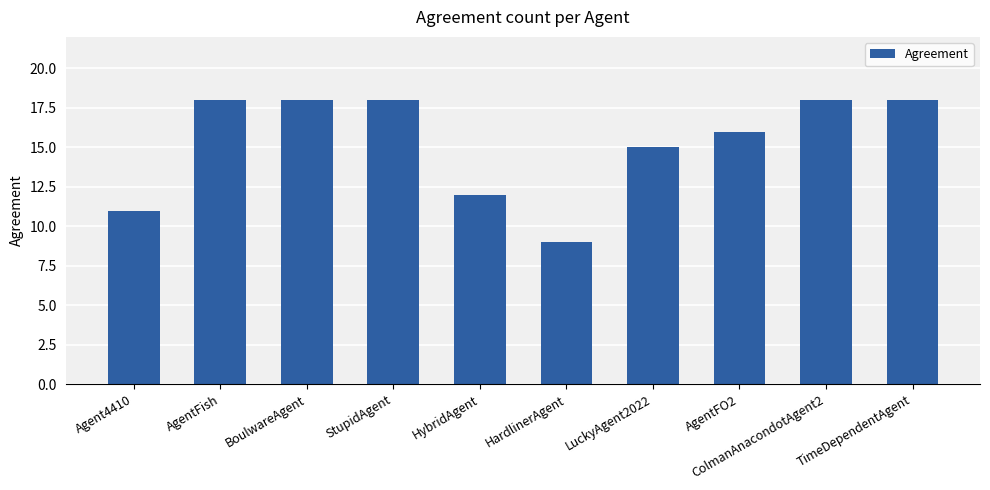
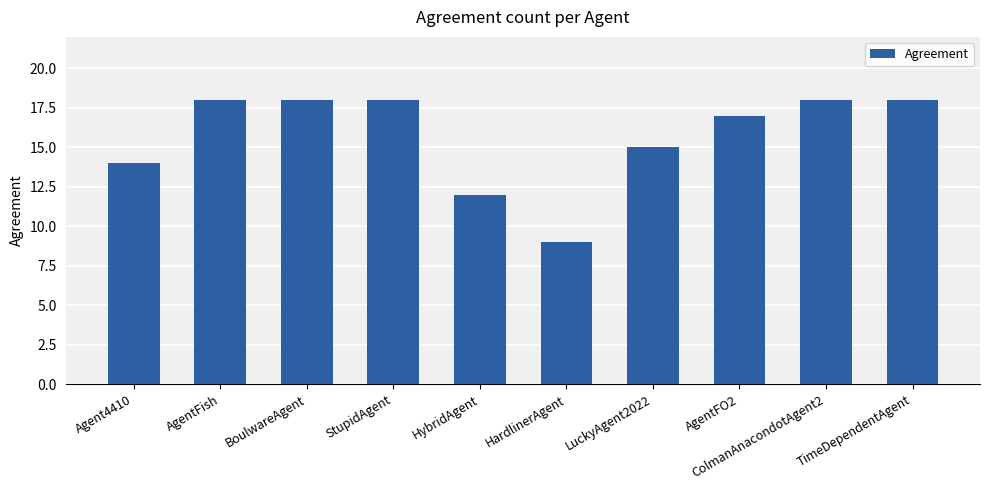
Agent4410: 11 -> 14
AgentFO2: 16 -> 17
